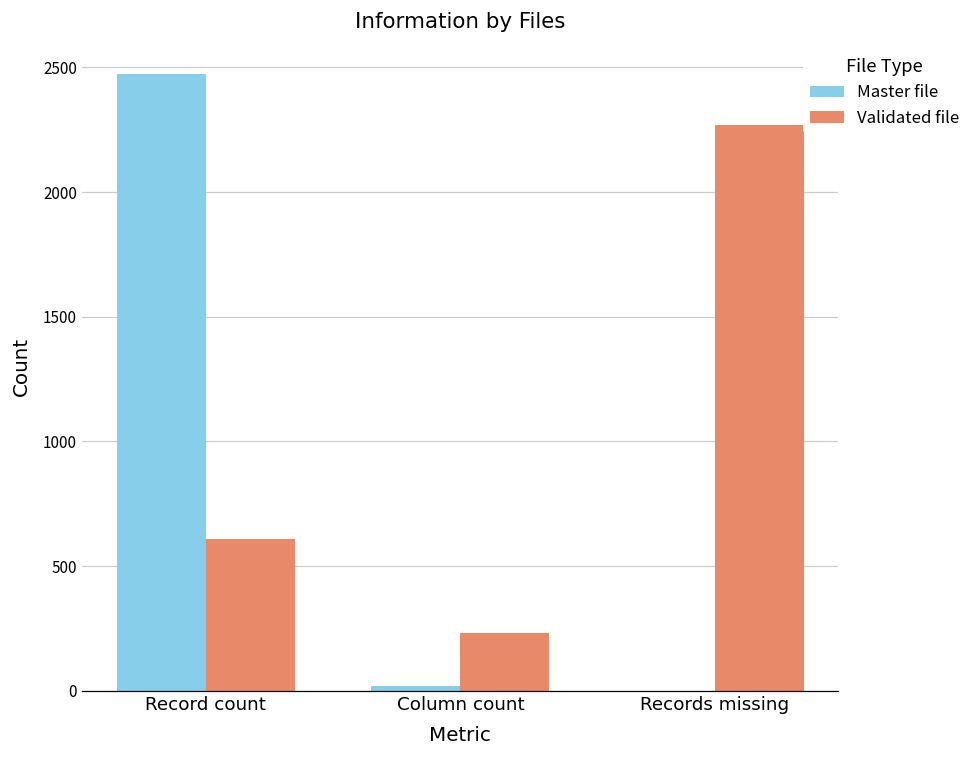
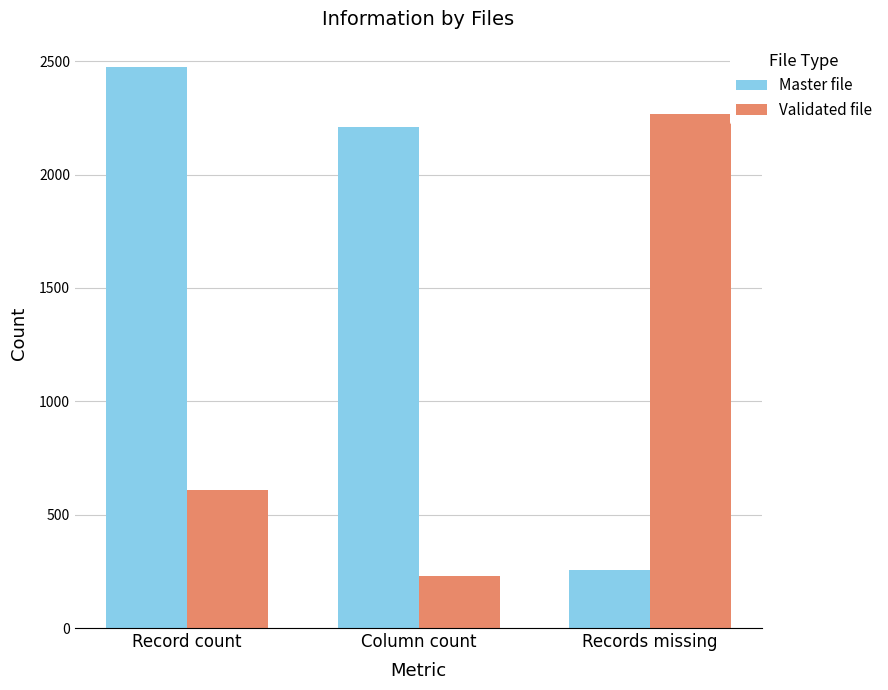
Master file, Column count: 20 -> 2210
Master file, Records missing: 0 -> 260
